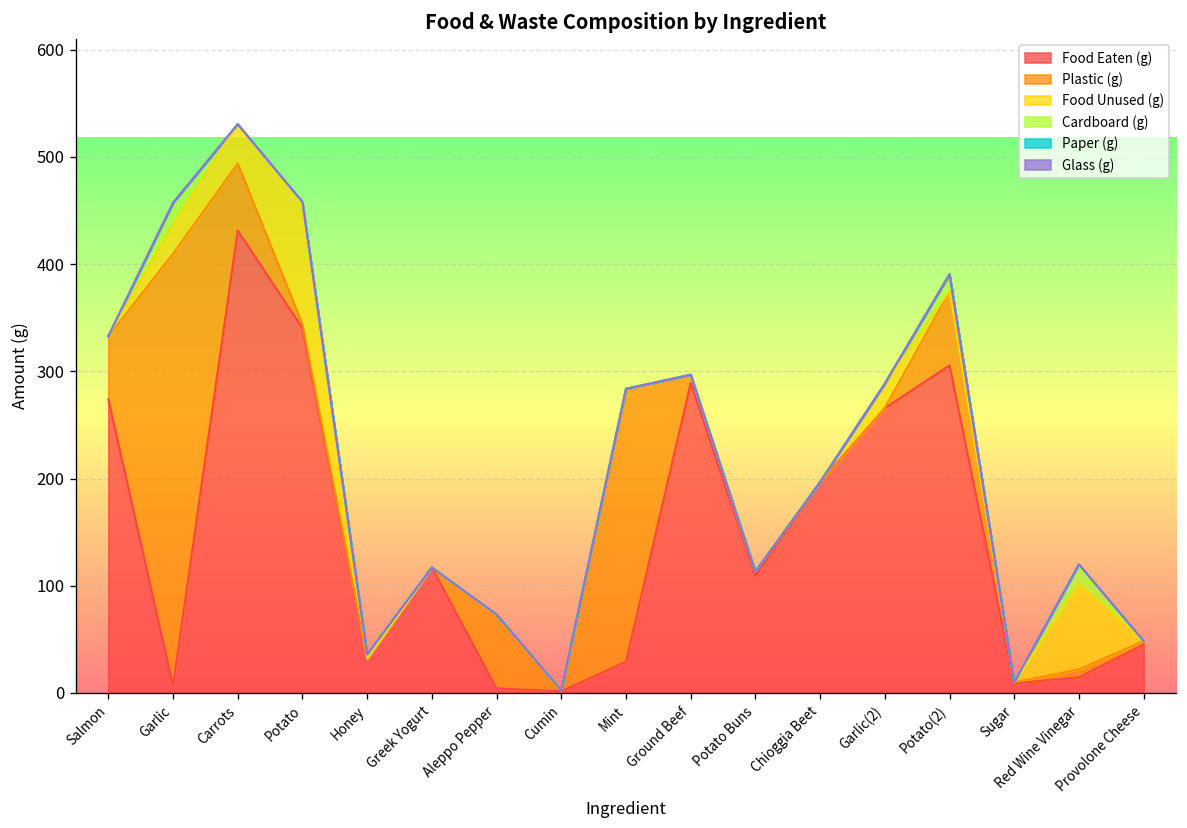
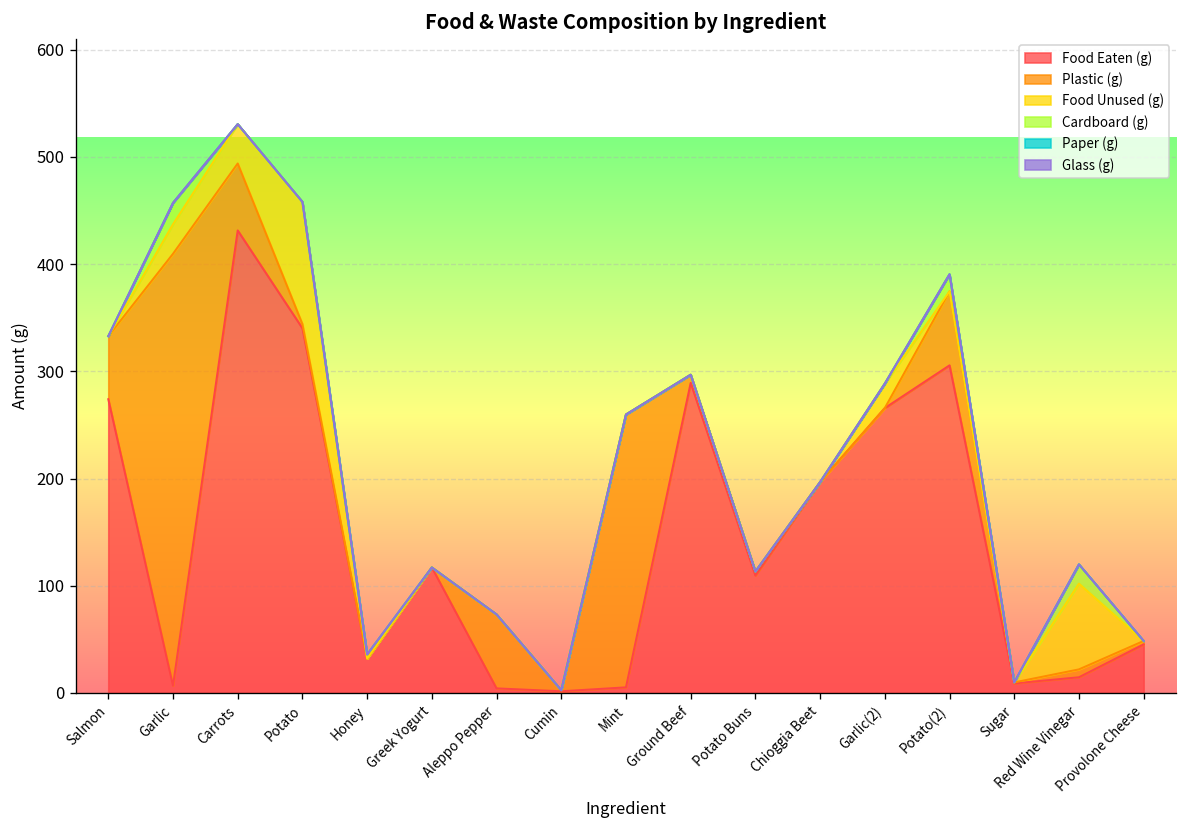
Food Eaten (g), Mint: 30 -> 10
